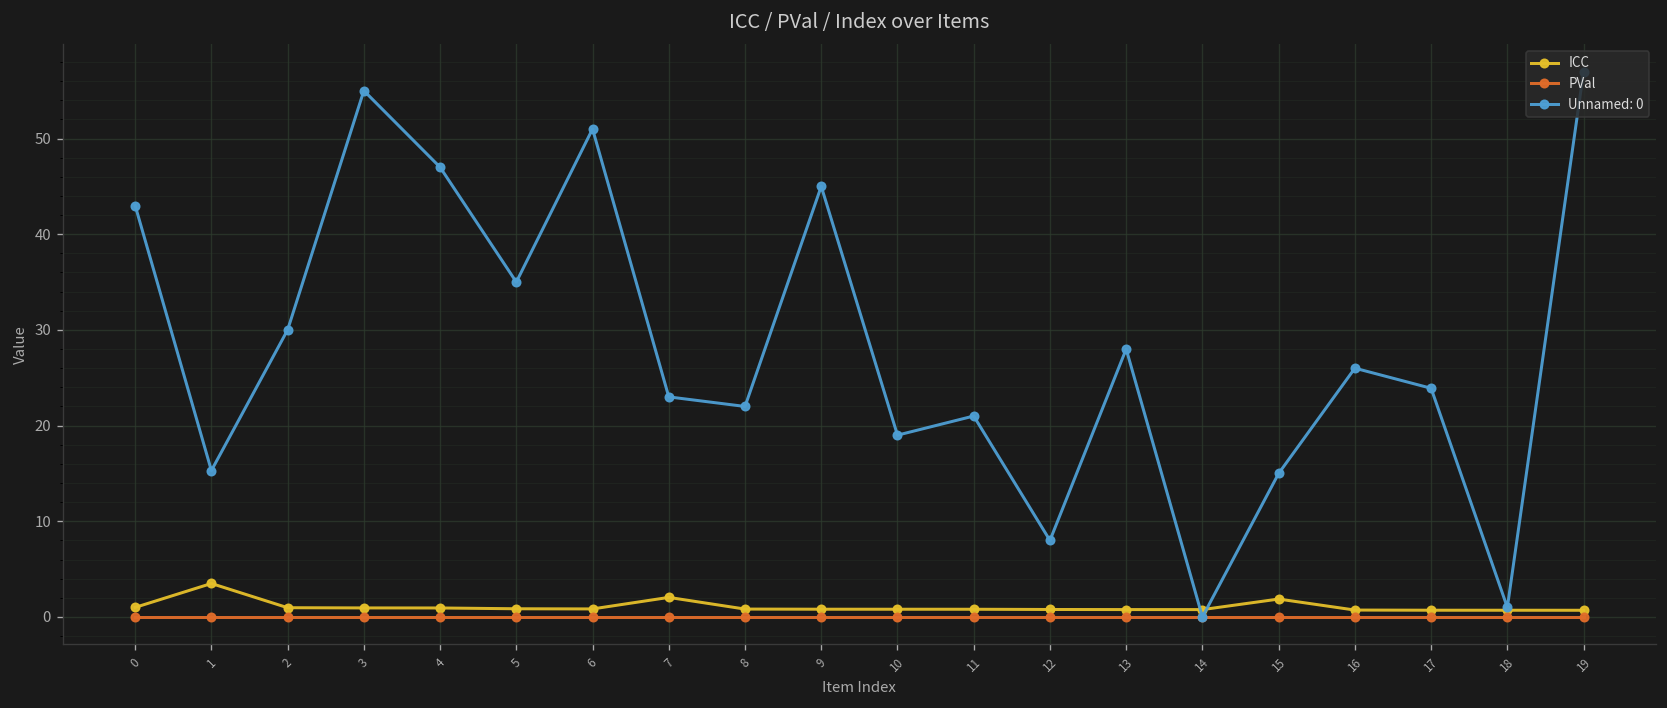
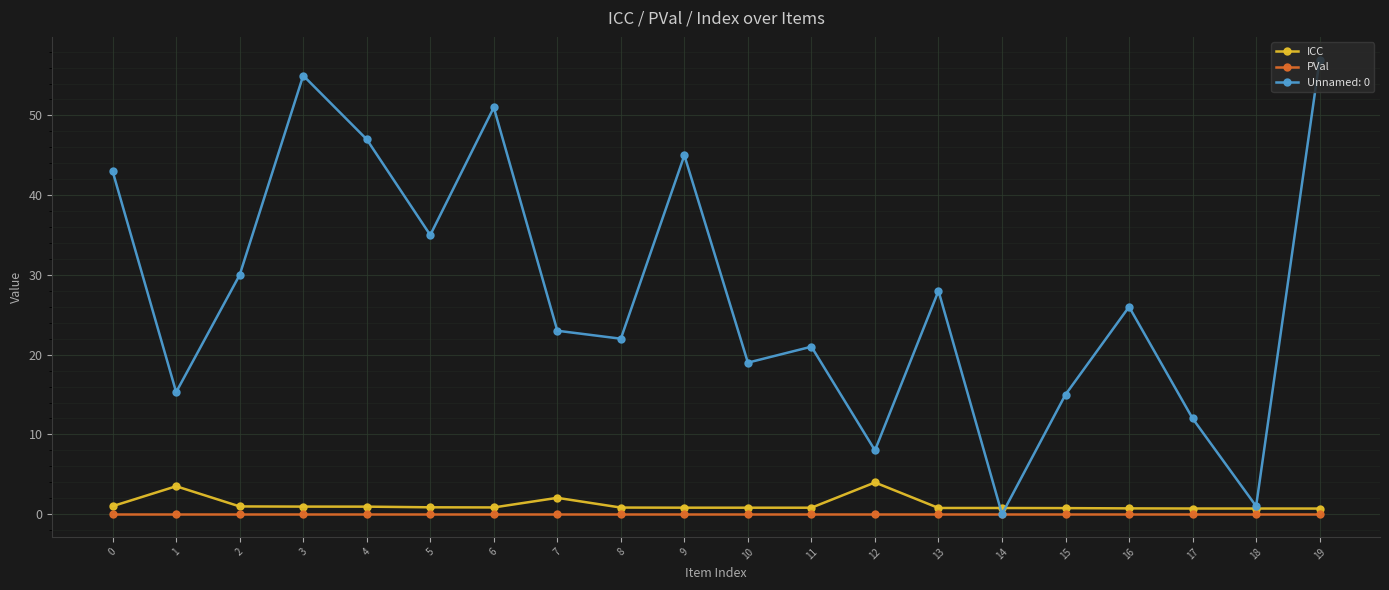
ICC, 12: 1 -> 4
ICC, 15: 2 -> 1
Unnamed: 0, 17: 24 -> 12
